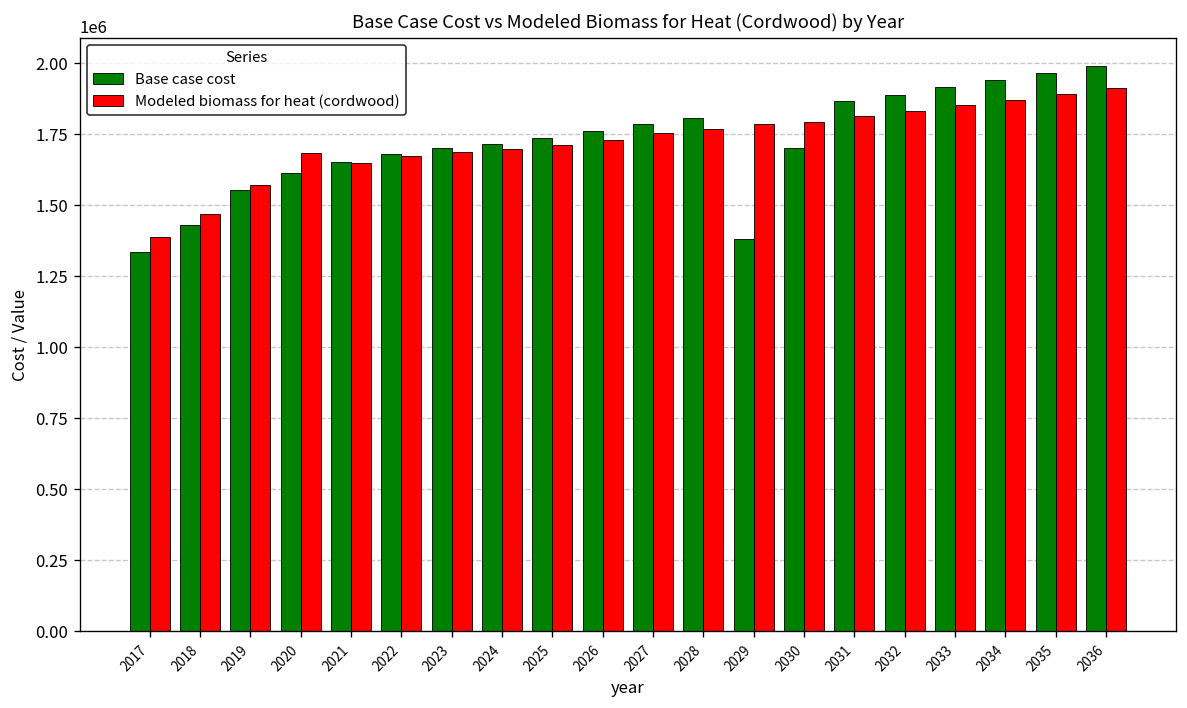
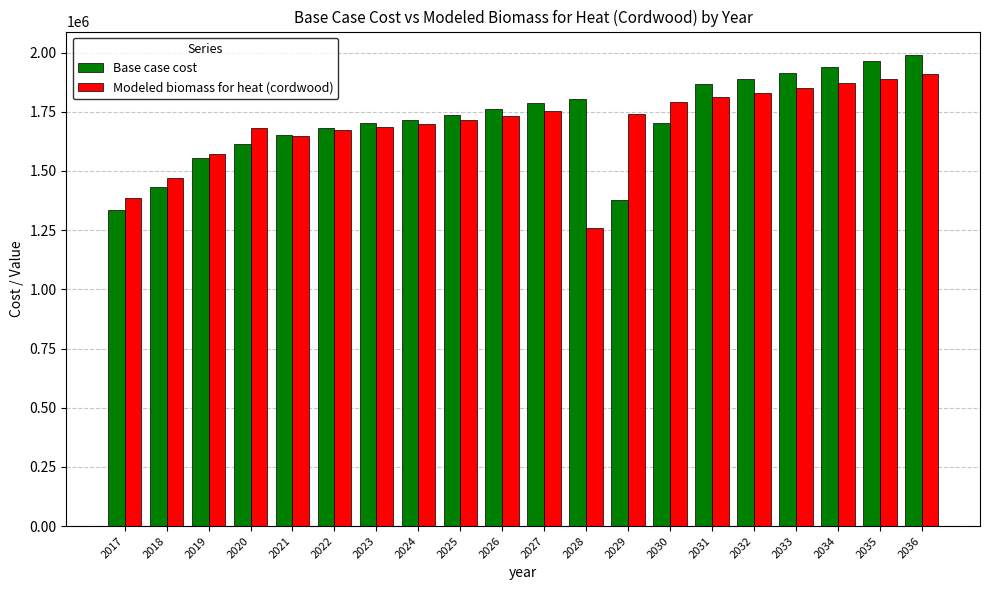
Modeled biomass for heat (cordwood), 2028: 1770000 -> 1260000
Modeled biomass for heat (cordwood), 2029: 1780000 -> 1740000
